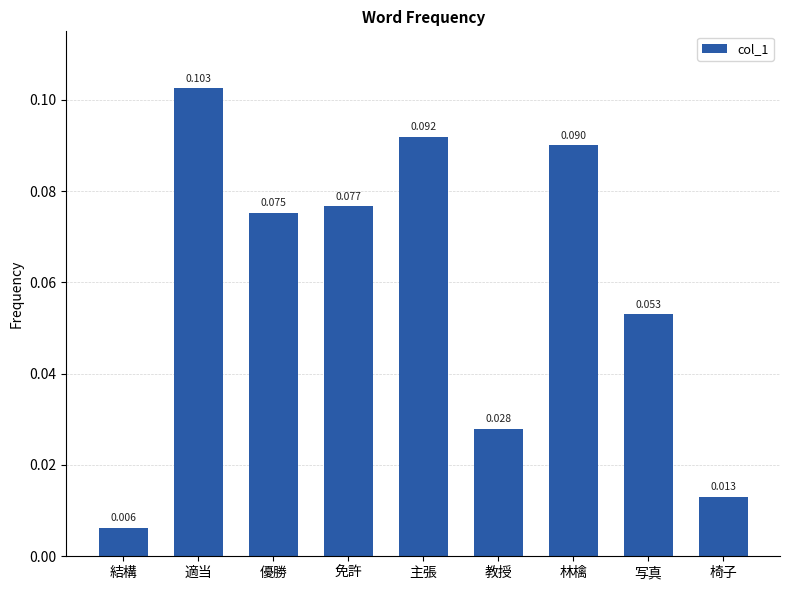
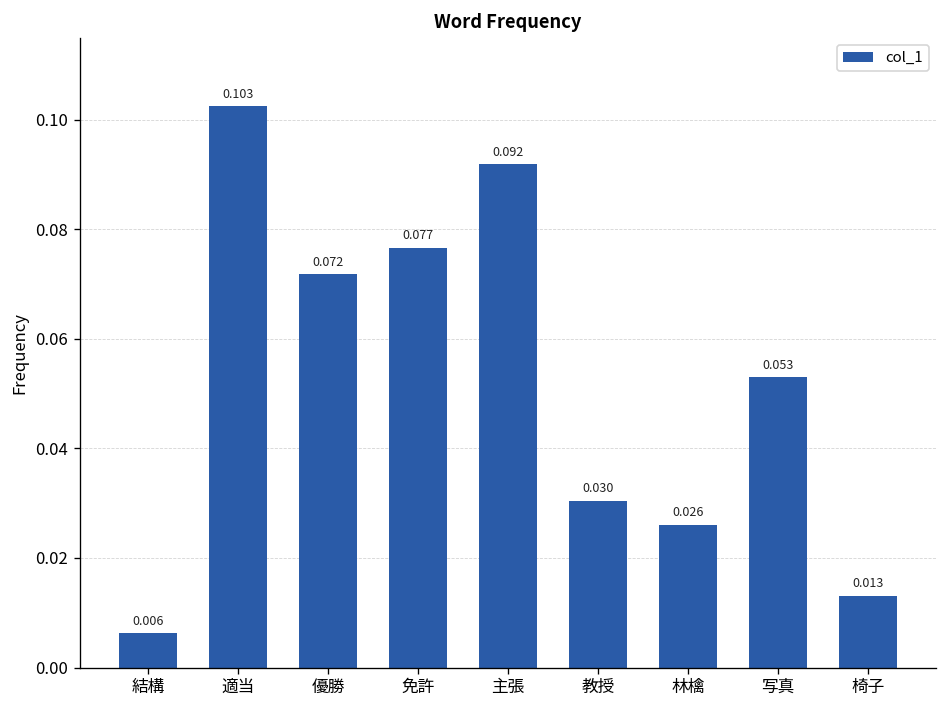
優勝: 0.075 -> 0.072
教授: 0.028 -> 0.030
林檎: 0.090 -> 0.026
